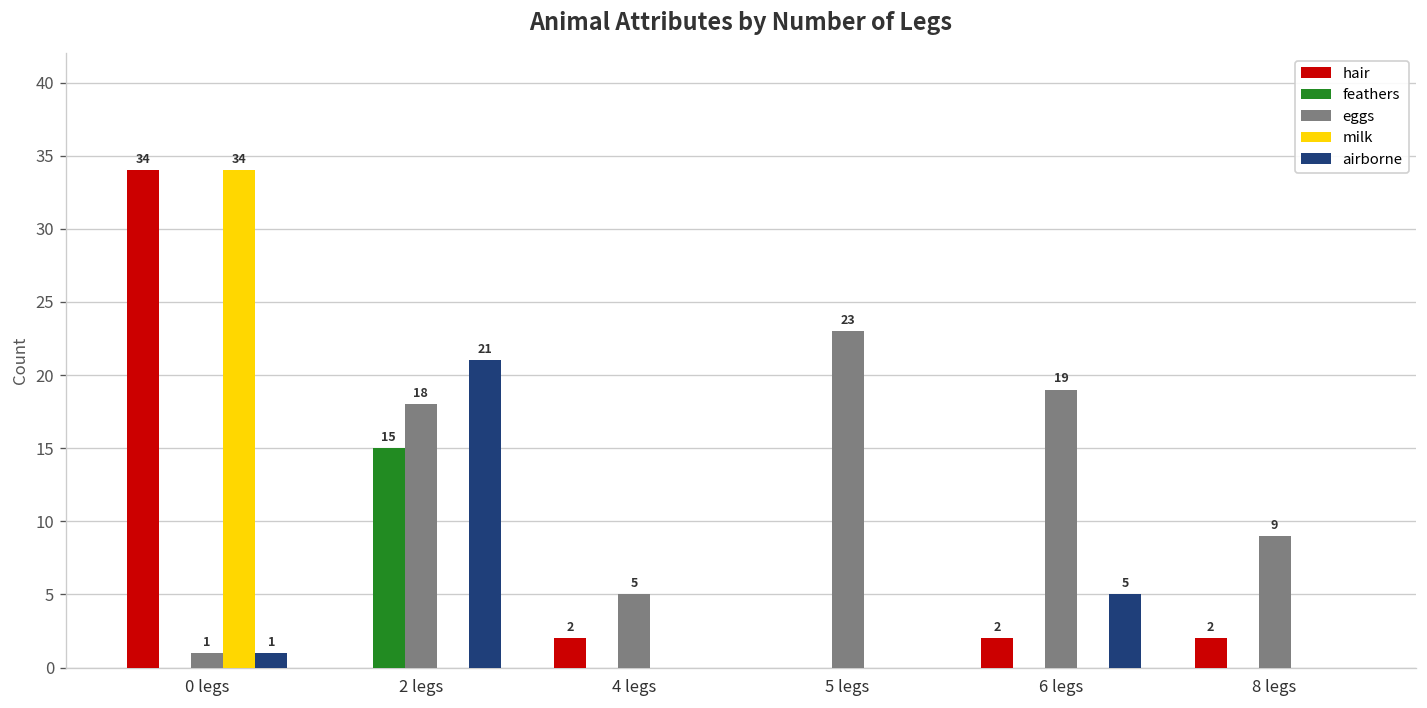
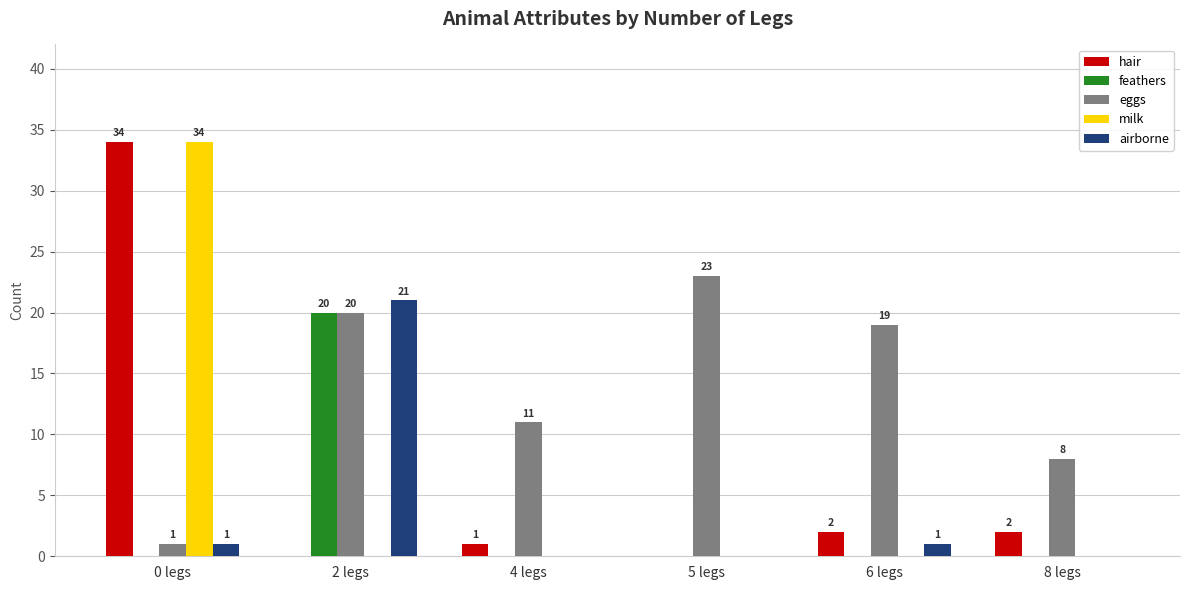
feathers, 2 legs: 15 -> 20
eggs, 2 legs: 18 -> 20
hair, 4 legs: 2 -> 1
eggs, 4 legs: 5 -> 11
airborne, 6 legs: 5 -> 1
eggs, 8 legs: 9 -> 8
